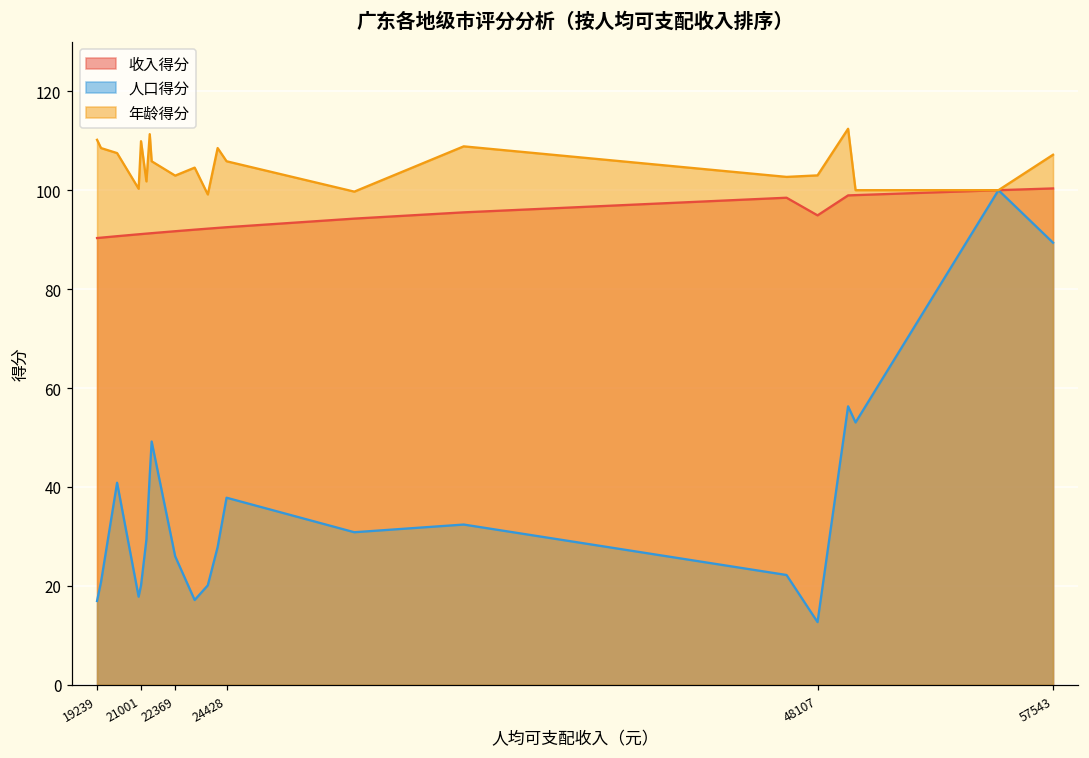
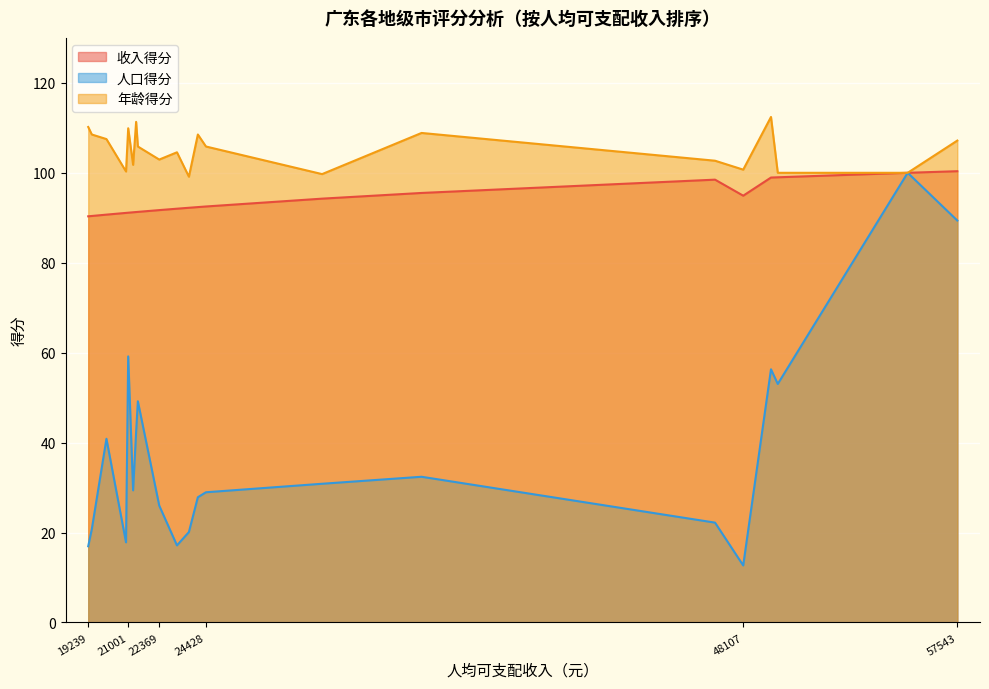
人口得分, 21001: 20 -> 59
人口得分, 24428: 38 -> 29
年龄得分, 48107: 103 -> 101
